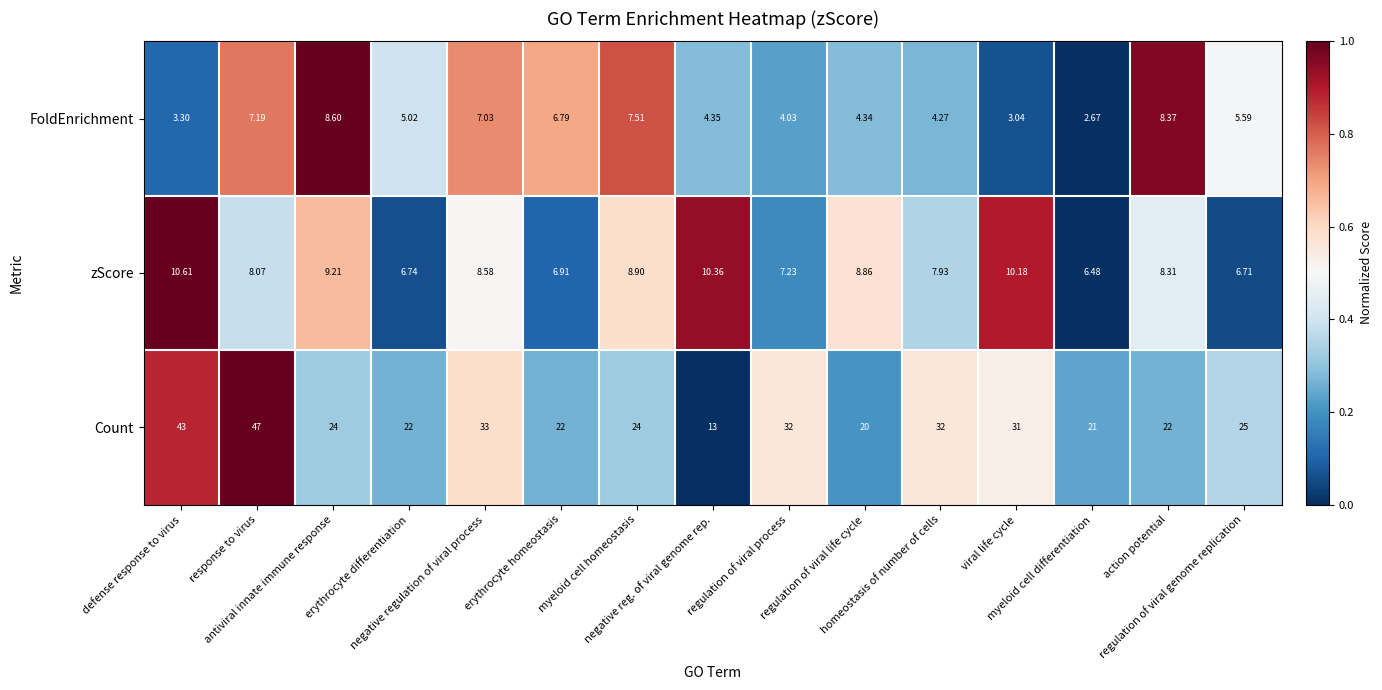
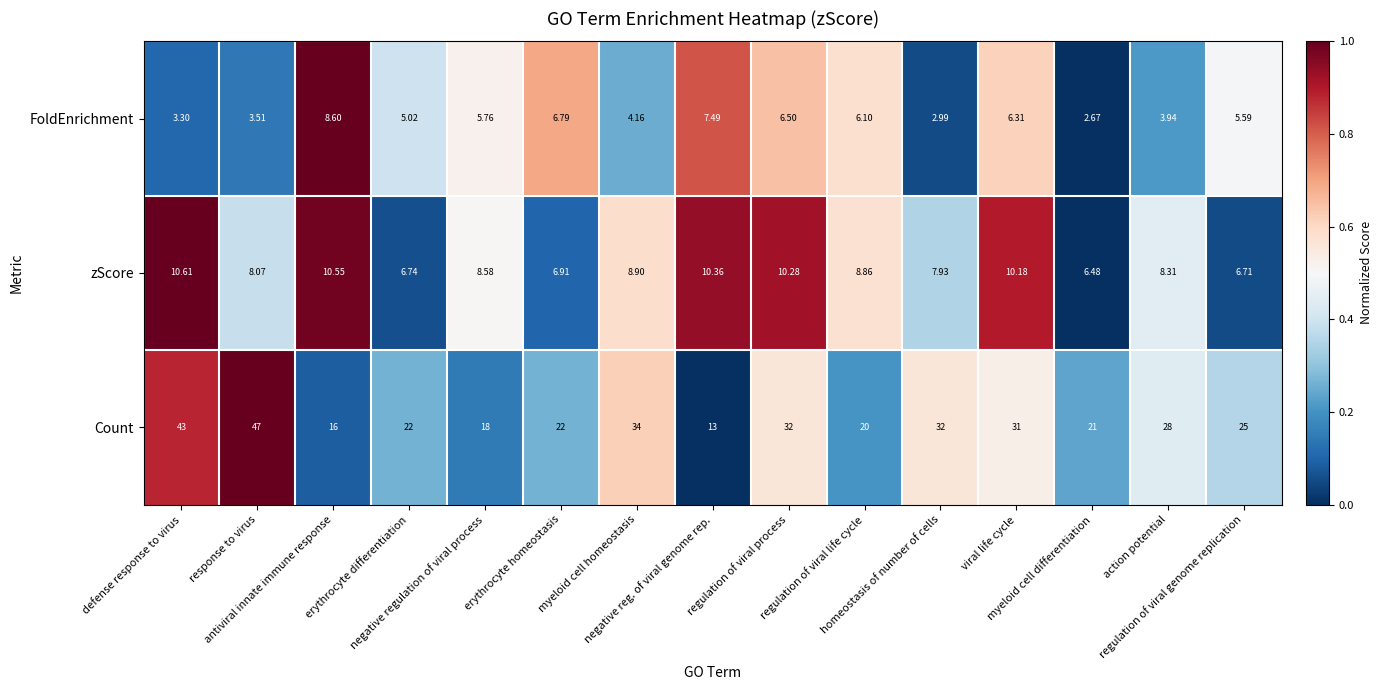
FoldEnrichment, response to virus: 7.19 -> 3.51
FoldEnrichment, negative regulation of viral process: 7.03 -> 5.76
FoldEnrichment, myeloid cell homeostasis: 7.51 -> 4.16
FoldEnrichment, negative reg. of viral genome rep.: 4.35 -> 7.49
FoldEnrichment, regulation of viral process: 4.03 -> 6.50
FoldEnrichment, regulation of viral life cycle: 4.34 -> 6.10
FoldEnrichment, homeostasis of number of cells: 4.27 -> 2.99
FoldEnrichment, viral life cycle: 3.04 -> 6.31
FoldEnrichment, action potential: 8.37 -> 3.94
zScore, antiviral innate immune response: 9.21 -> 10.55
zScore, regulation of viral process: 7.23 -> 10.28
Count, antiviral innate immune response: 24 -> 16
Count, negative regulation of viral process: 33 -> 18
Count, myeloid cell homeostasis: 24 -> 34
Count, action potential: 22 -> 28
